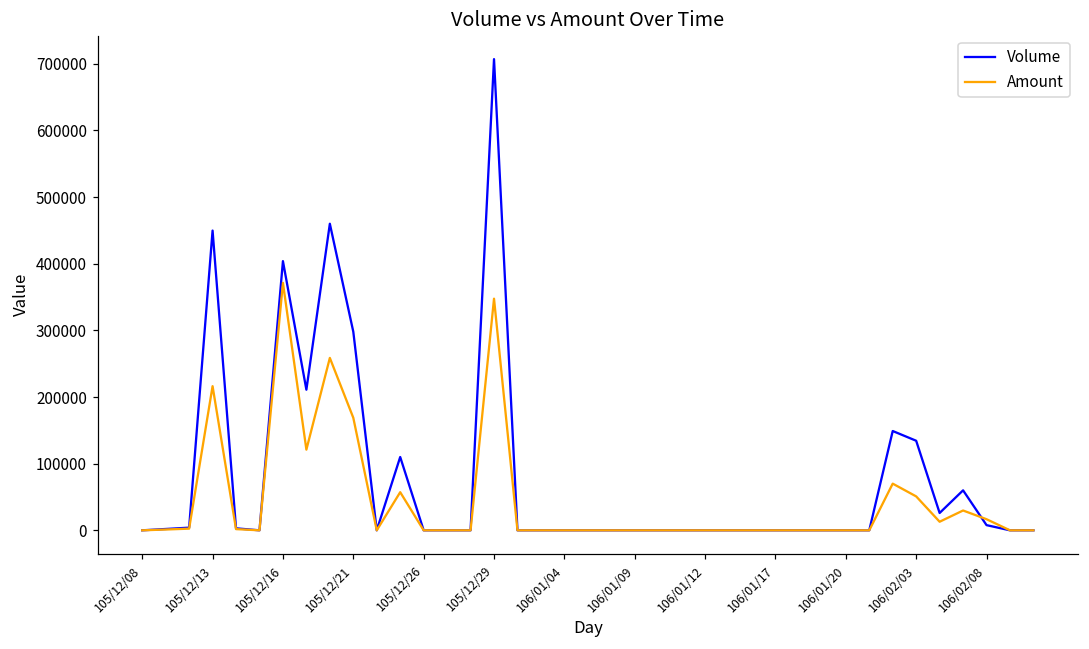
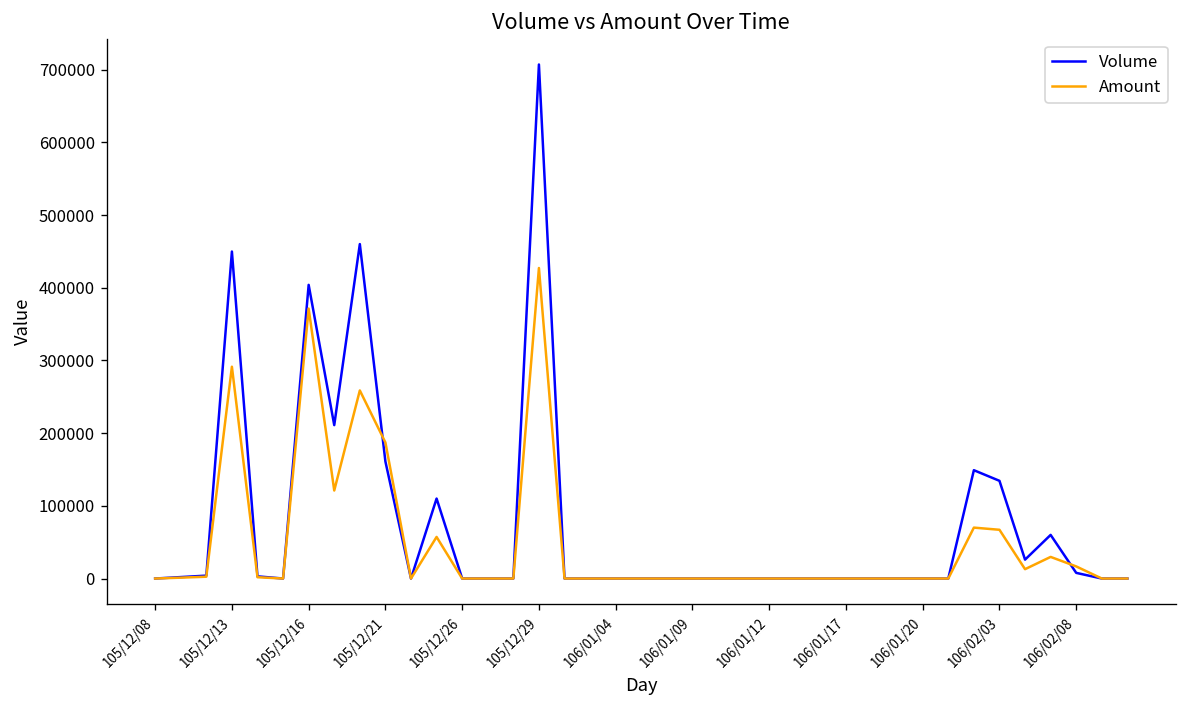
Amount, 105/12/13: 220000 -> 290000
Volume, 105/12/21: 300000 -> 160000
Amount, 105/12/21: 170000 -> 190000
Amount, 105/12/29: 350000 -> 430000
Amount, 106/02/03: 50000 -> 70000
